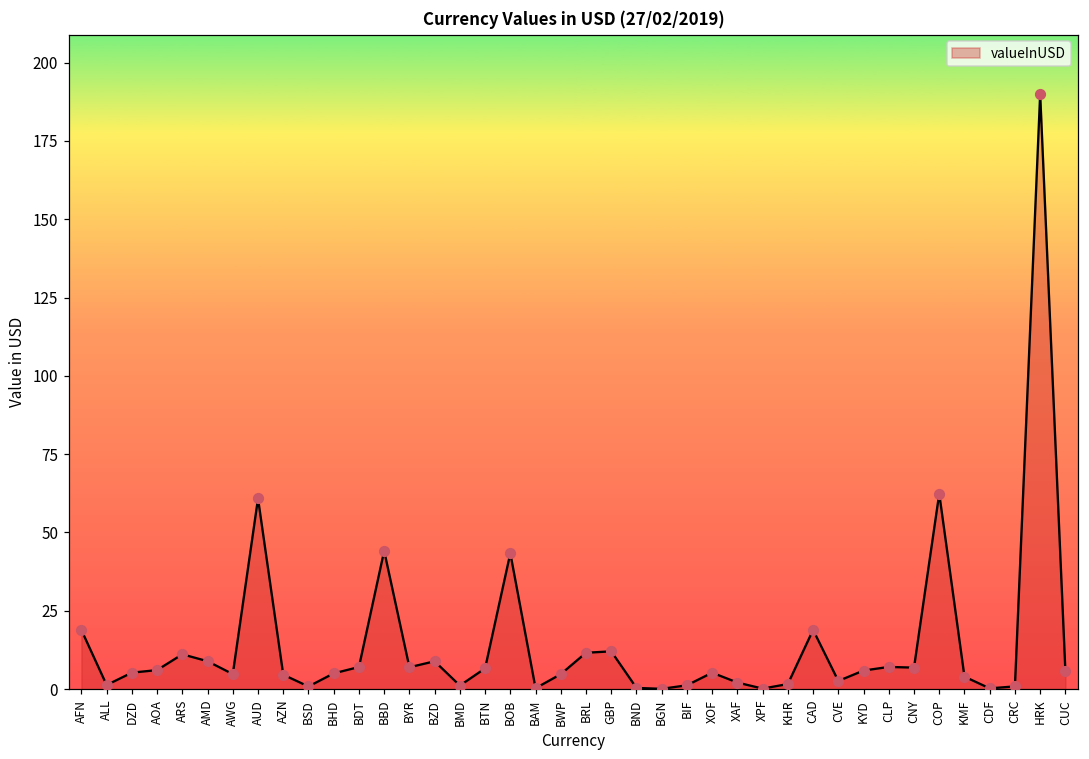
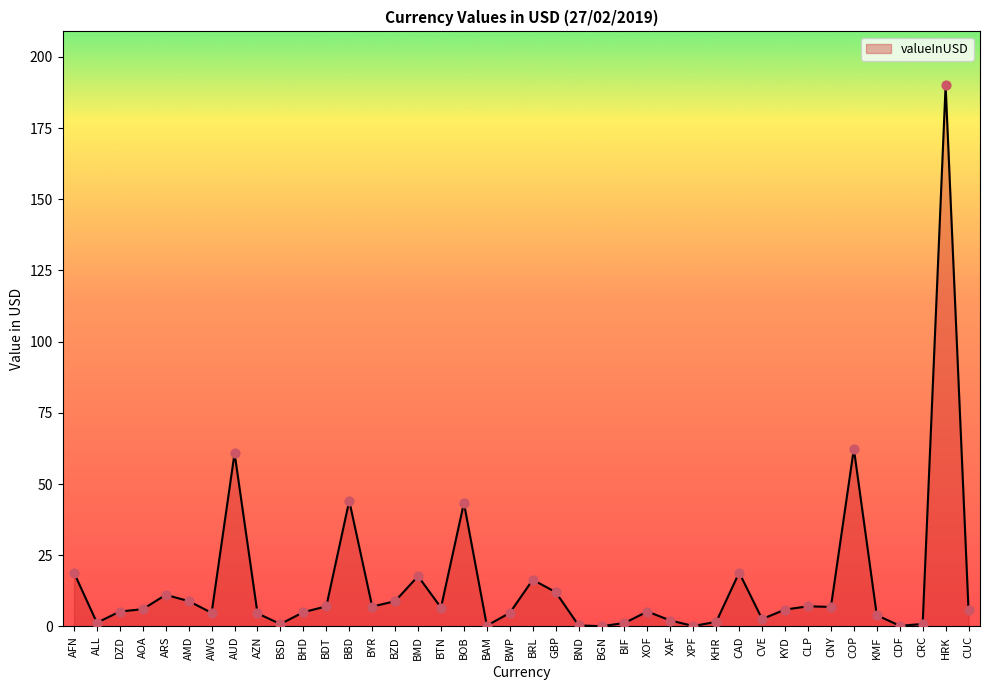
BMD: 1 -> 18
BRL: 12 -> 16
